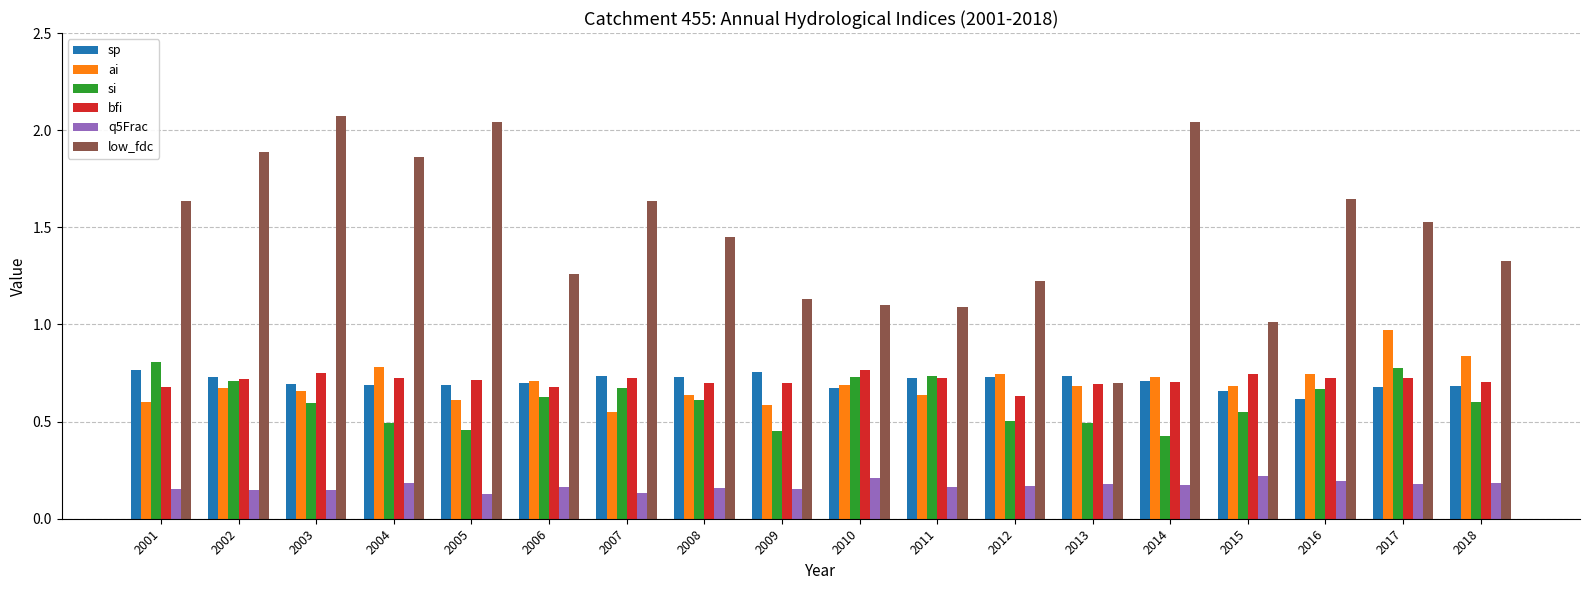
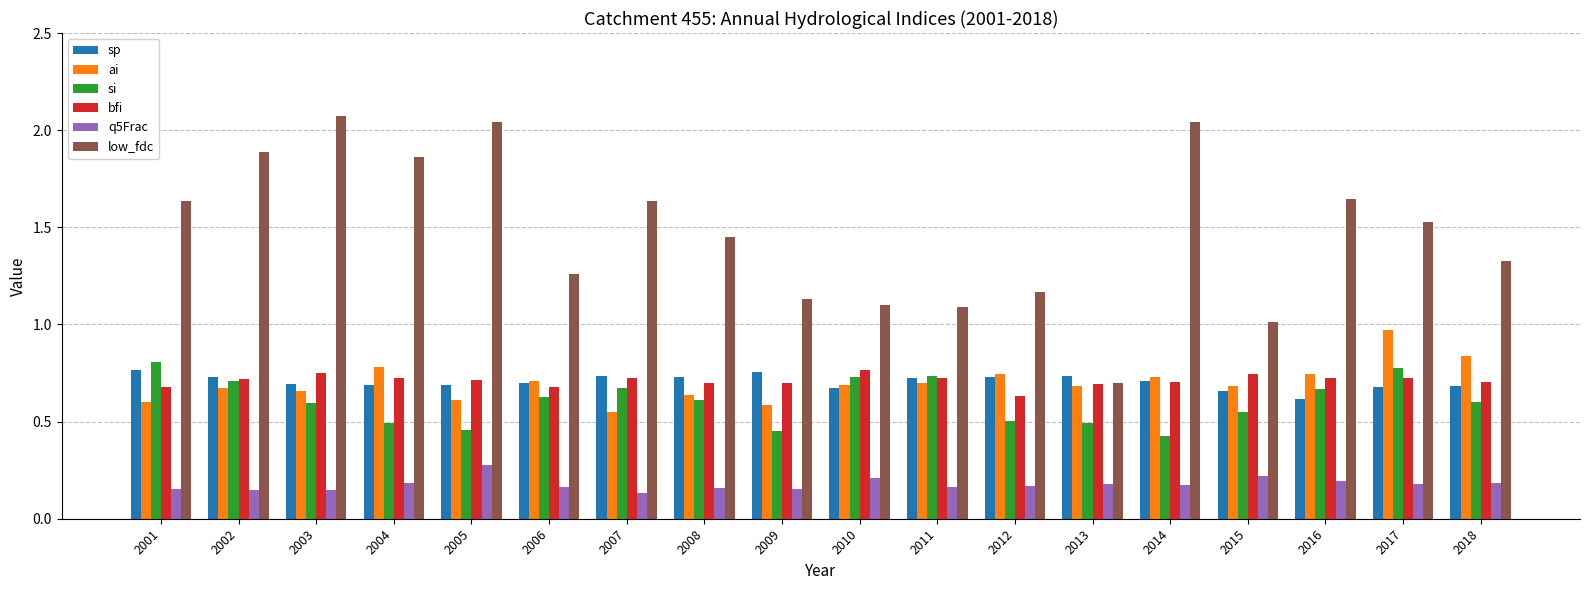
q5Frac, 2005: 0.13 -> 0.28
ai, 2011: 0.64 -> 0.70
low_fdc, 2012: 1.22 -> 1.17
